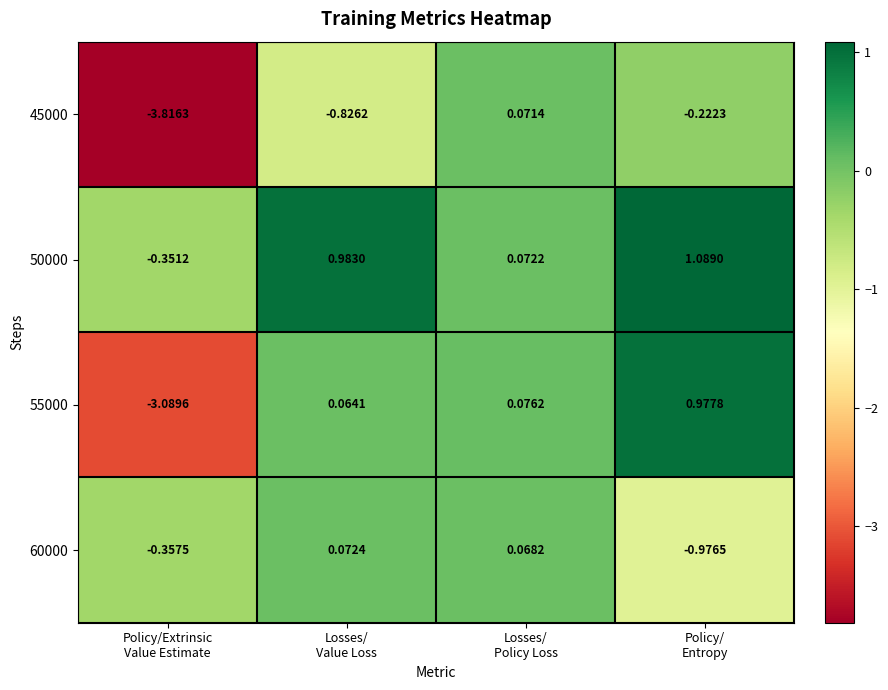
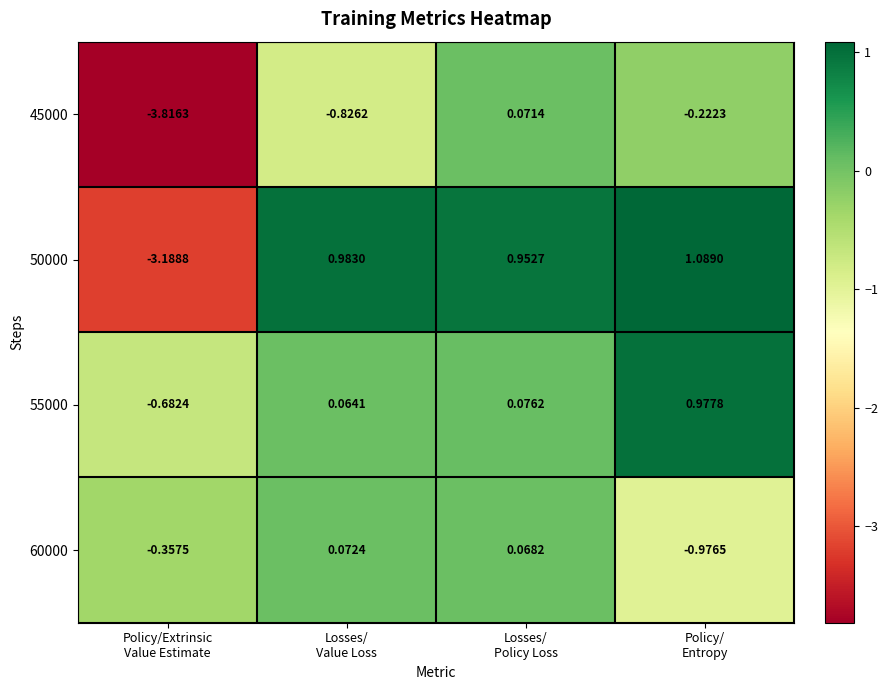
50000, Policy/Extrinsic Value Estimate: -0.3512 -> -3.1888
50000, Losses/ Policy Loss: 0.0722 -> 0.9527
55000, Policy/Extrinsic Value Estimate: -3.0896 -> -0.6824
